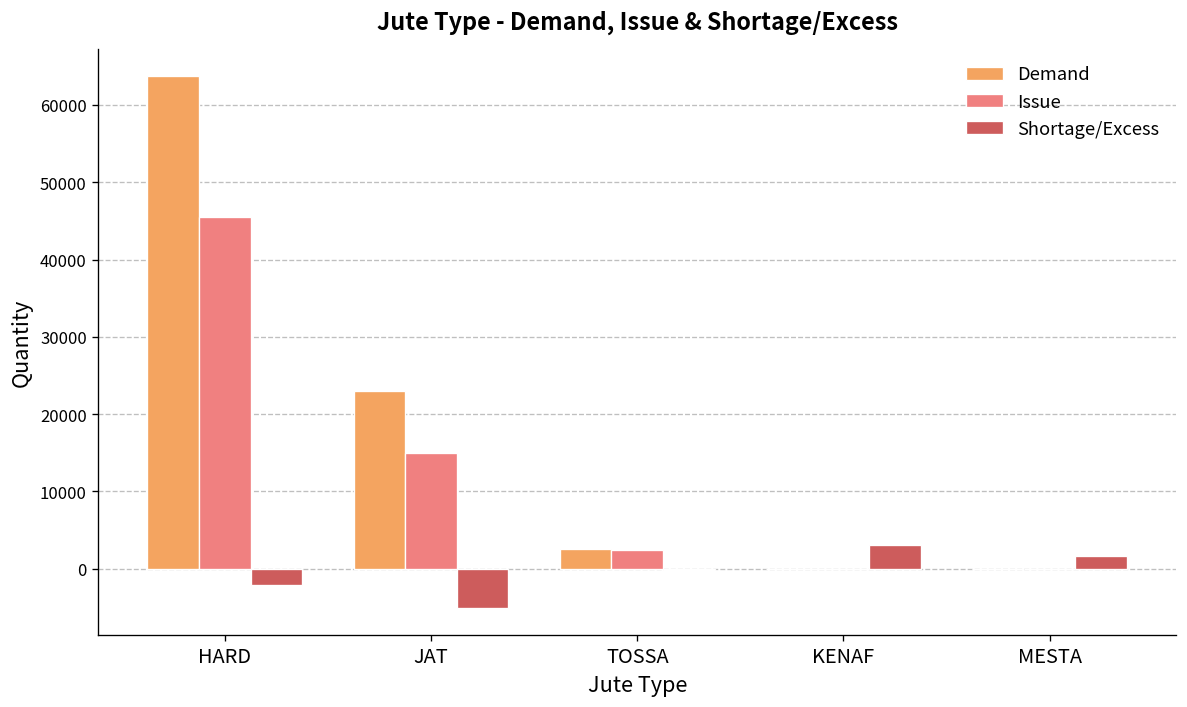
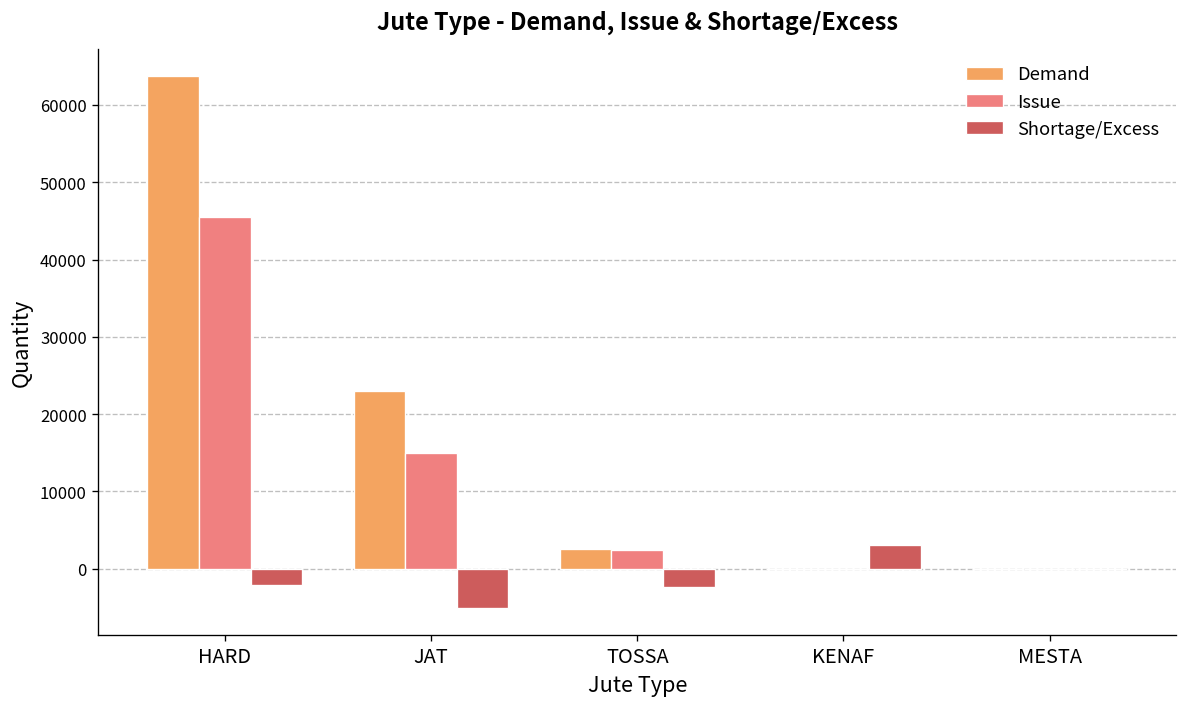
Shortage/Excess, TOSSA: 0 -> -2000
Shortage/Excess, MESTA: 2000 -> 0
